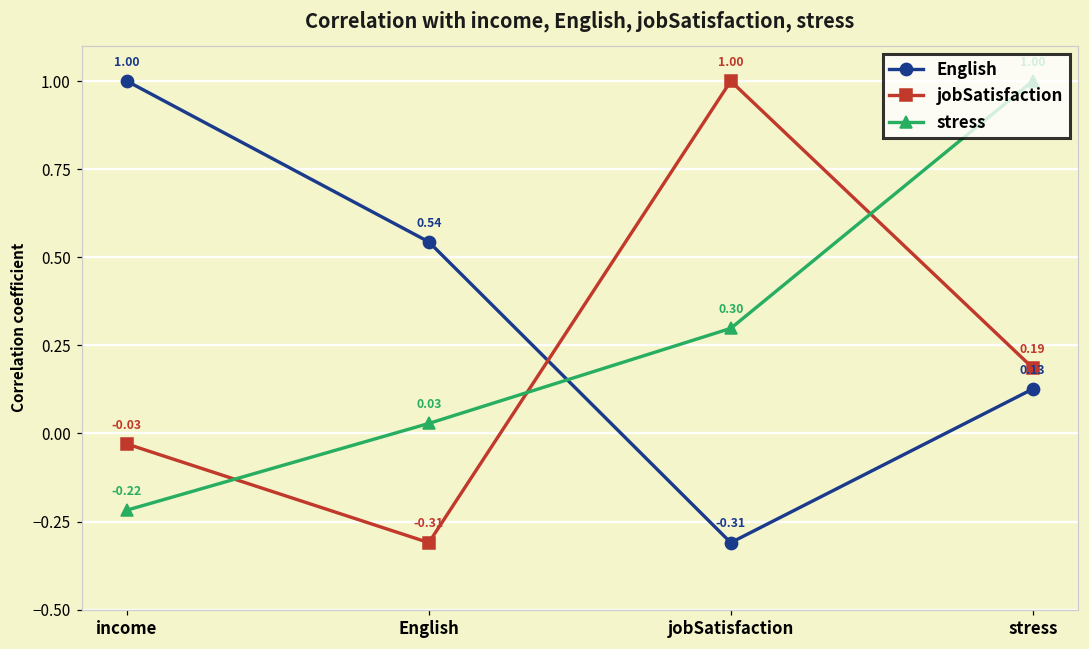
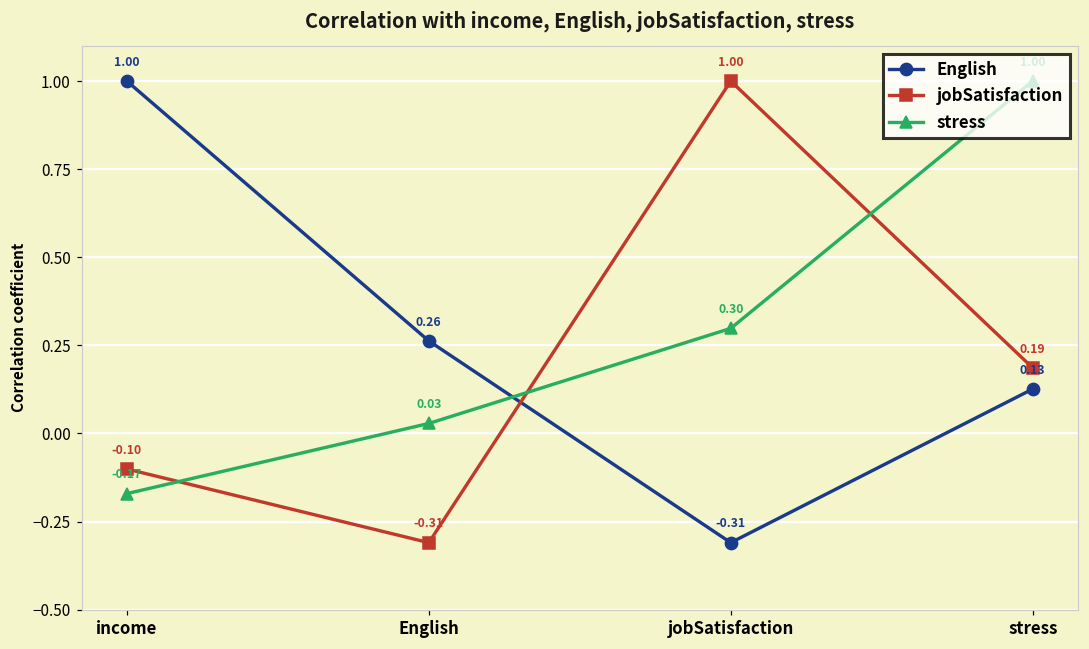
jobSatisfaction, income: -0.03 -> -0.10
stress, income: -0.22 -> -0.17
English, English: 0.54 -> 0.26
